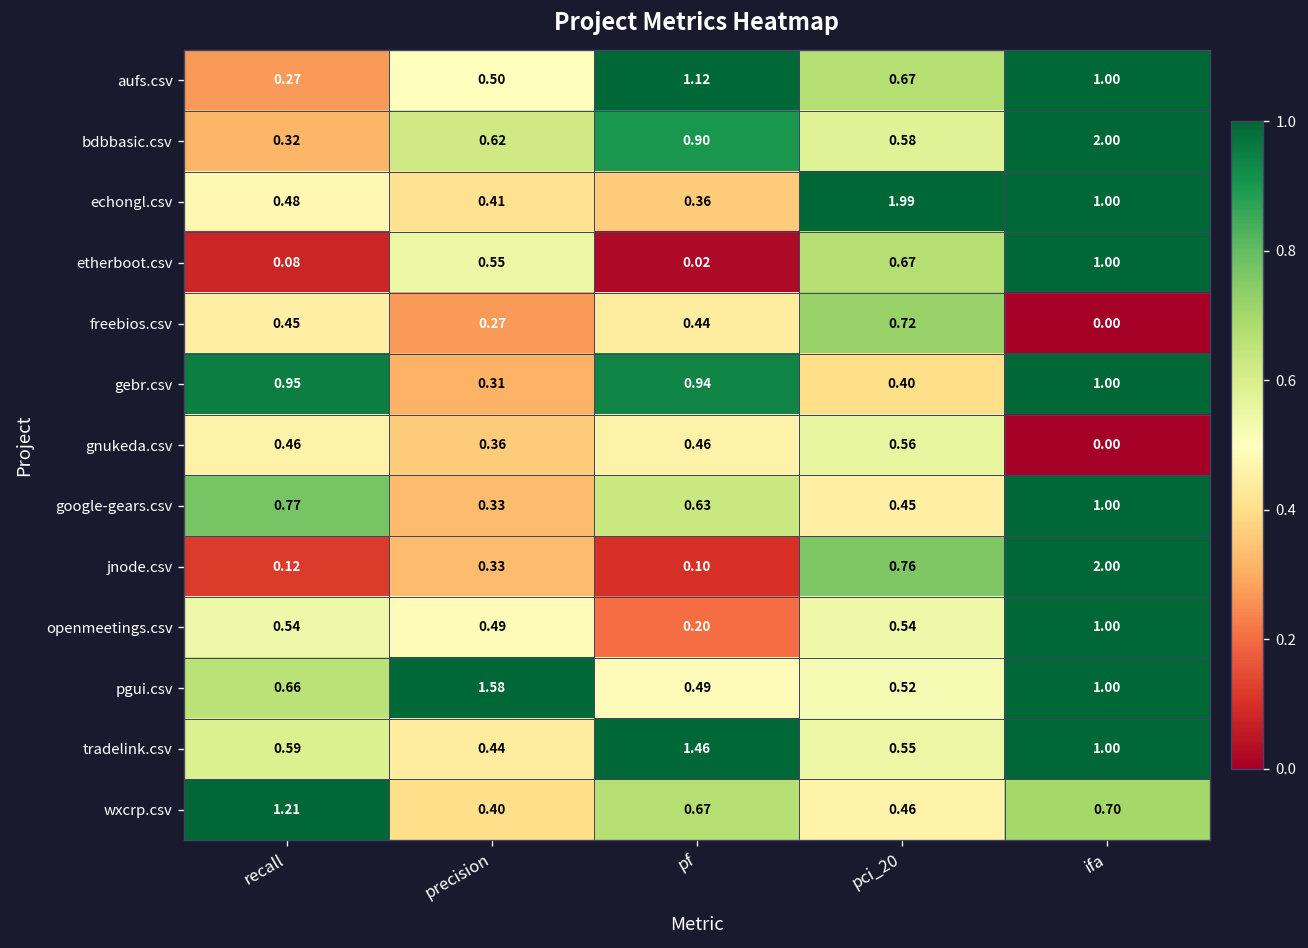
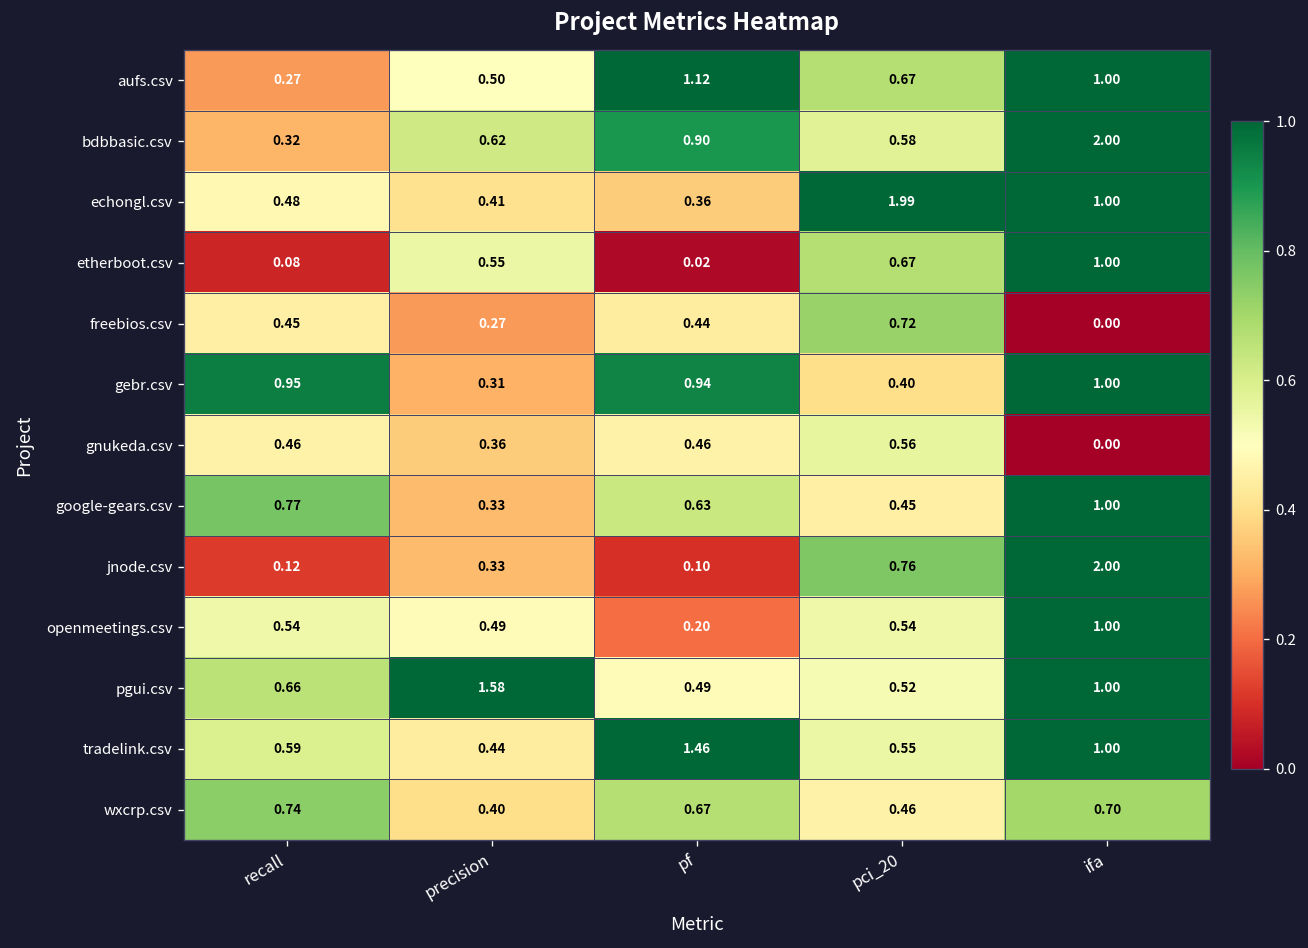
wxcrp.csv, recall: 1.21 -> 0.74
